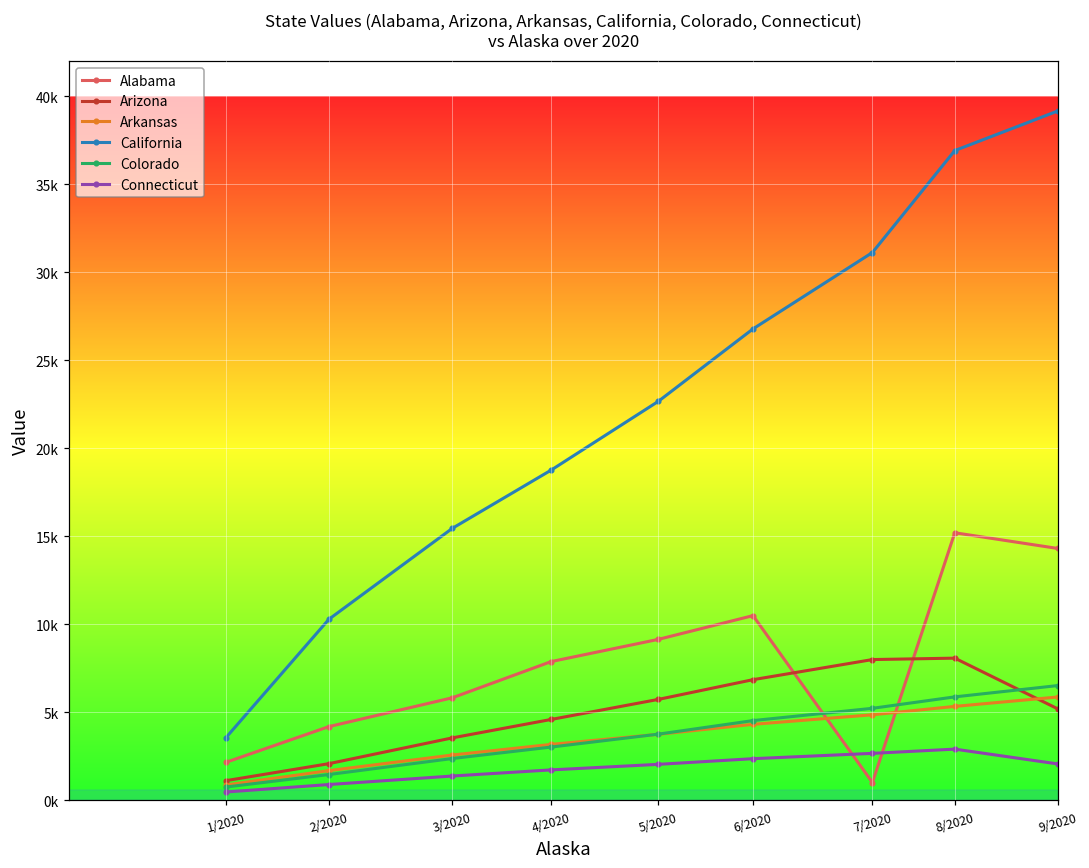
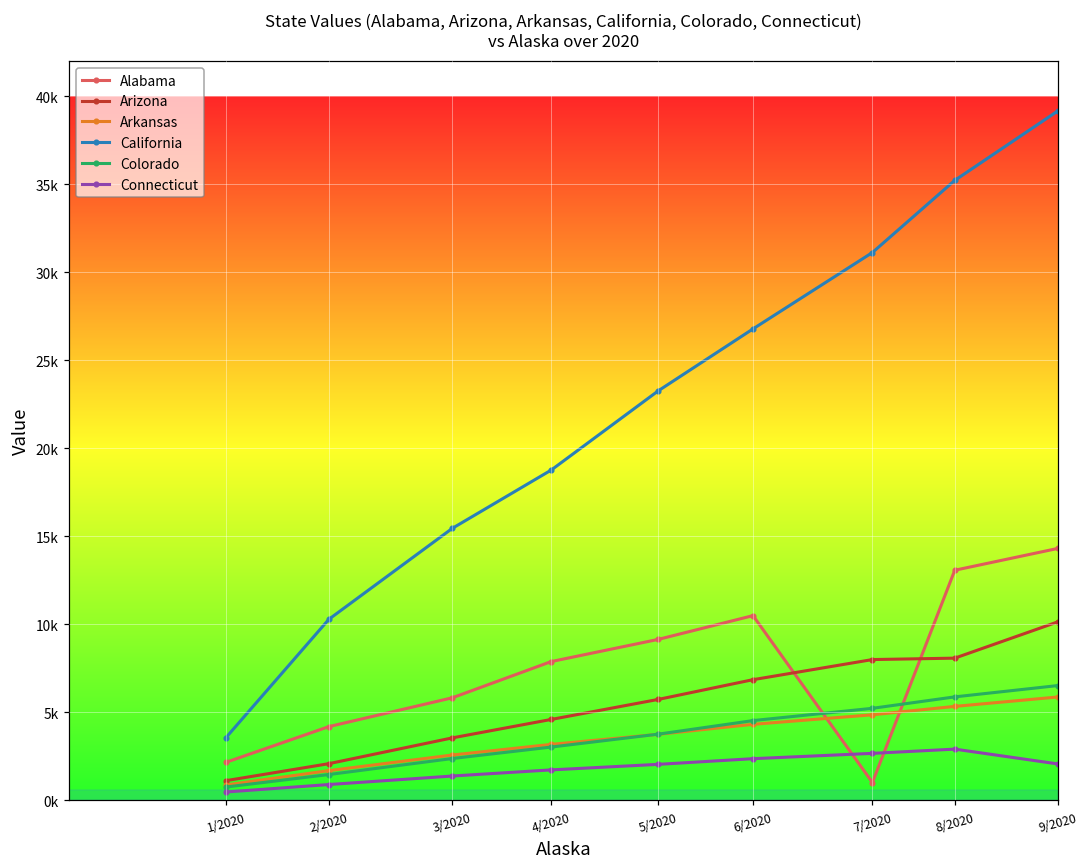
California, 5/2020: 22700 -> 23300
Alabama, 8/2020: 15200 -> 13100
California, 8/2020: 36900 -> 35200
Arizona, 9/2020: 5200 -> 10100
